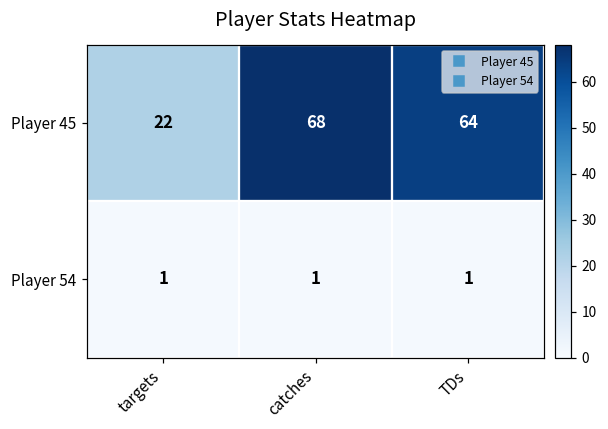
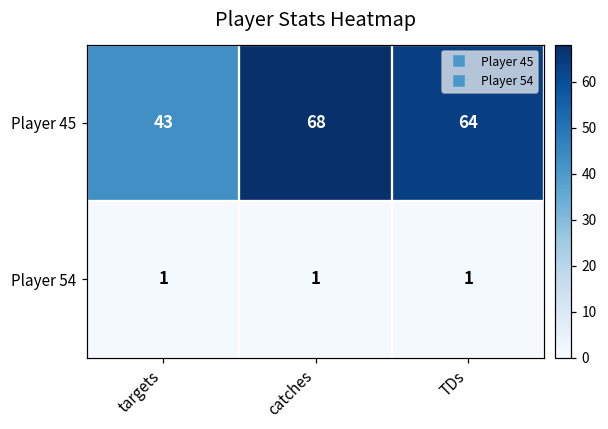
Player 45, targets: 22 -> 43
